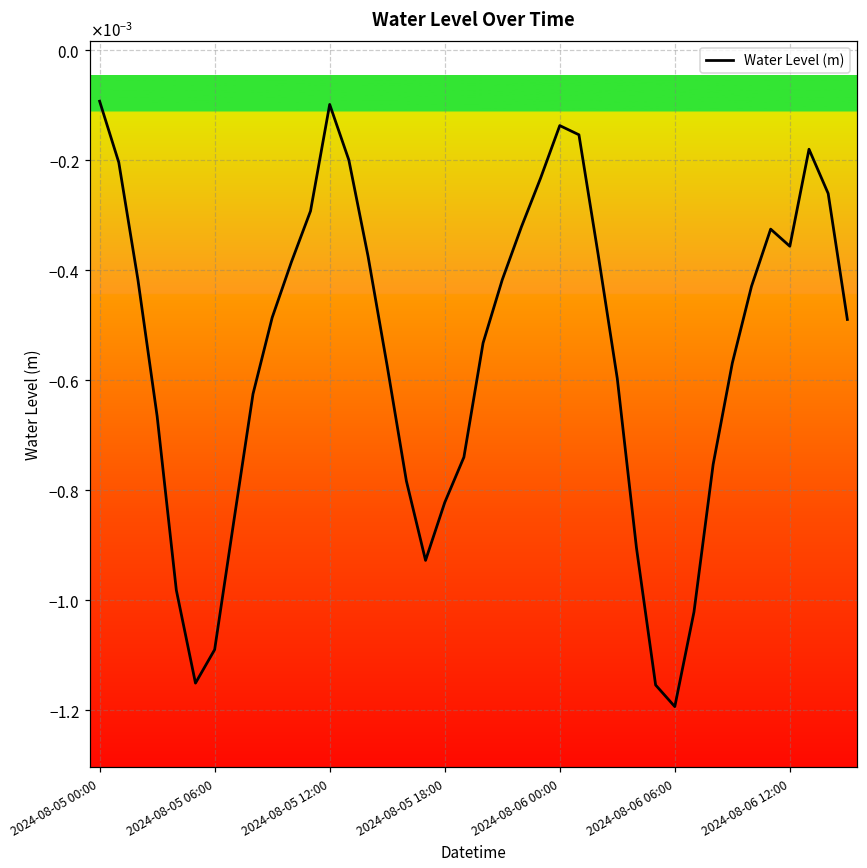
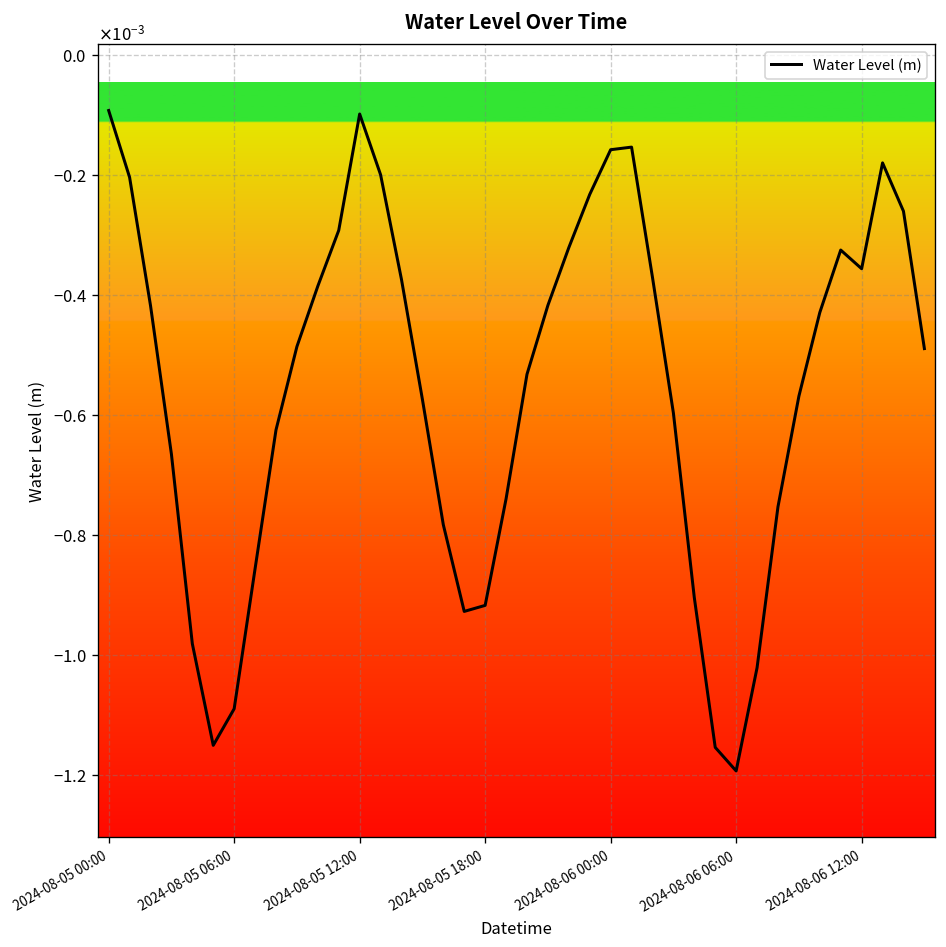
2024-08-05 18:00: -0.00082 -> -0.00092
2024-08-06 00:00: -0.00014 -> -0.00016
